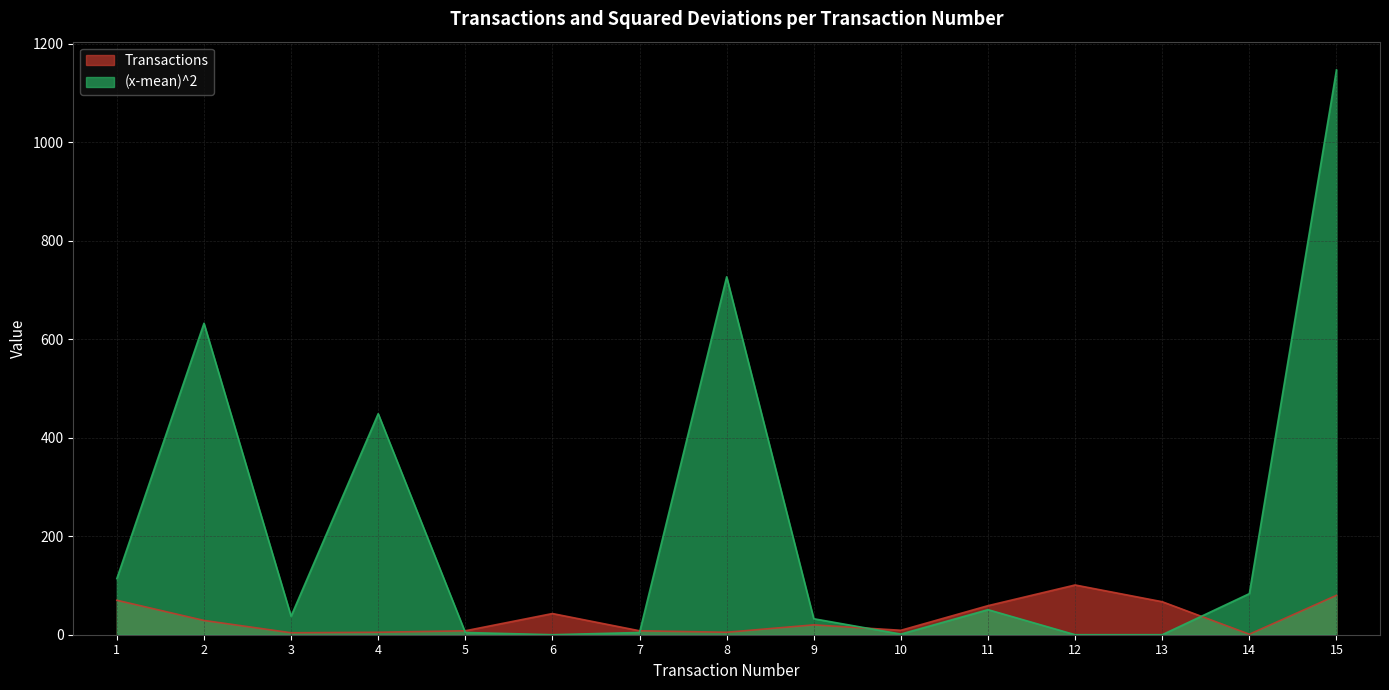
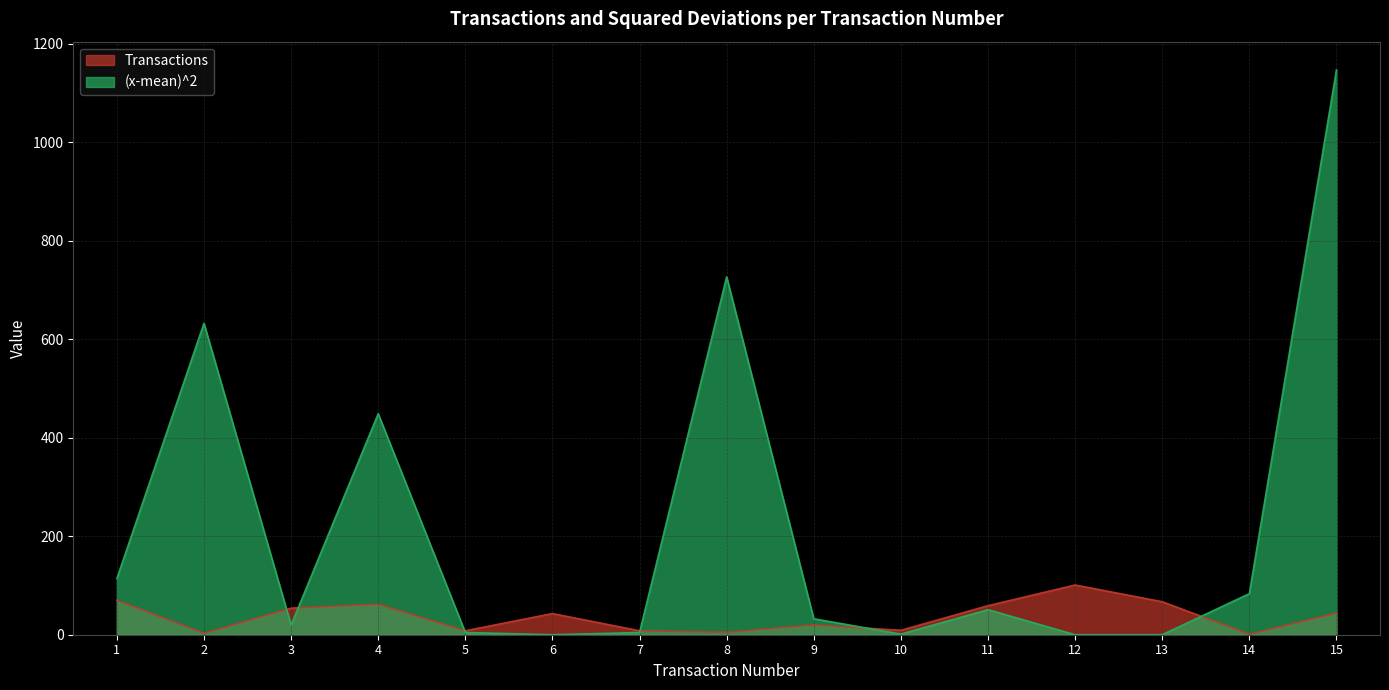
Transactions, 2: 30 -> 0
Transactions, 3: 0 -> 50
(x-mean)^2, 3: 40 -> 20
Transactions, 4: 10 -> 60
Transactions, 15: 80 -> 40
